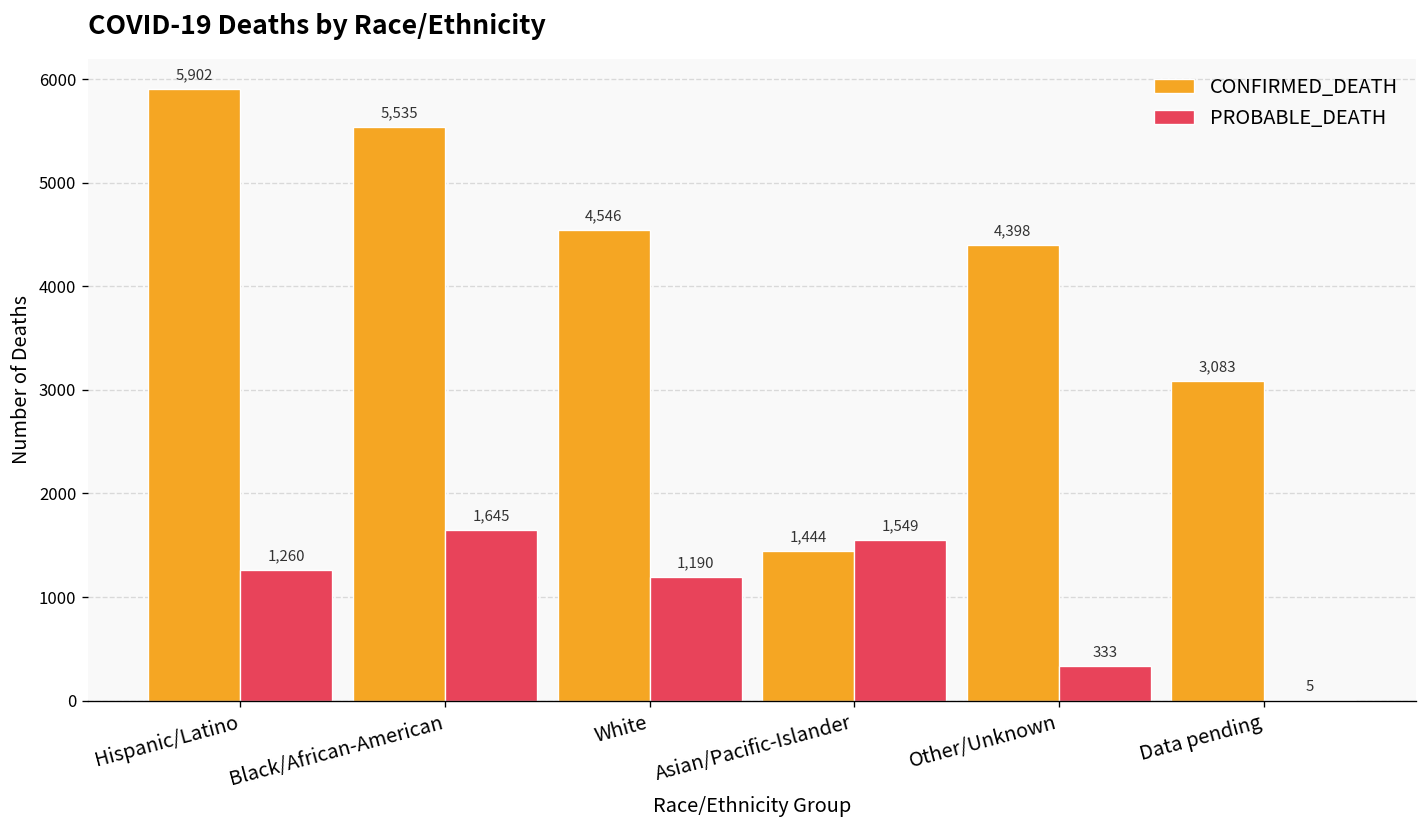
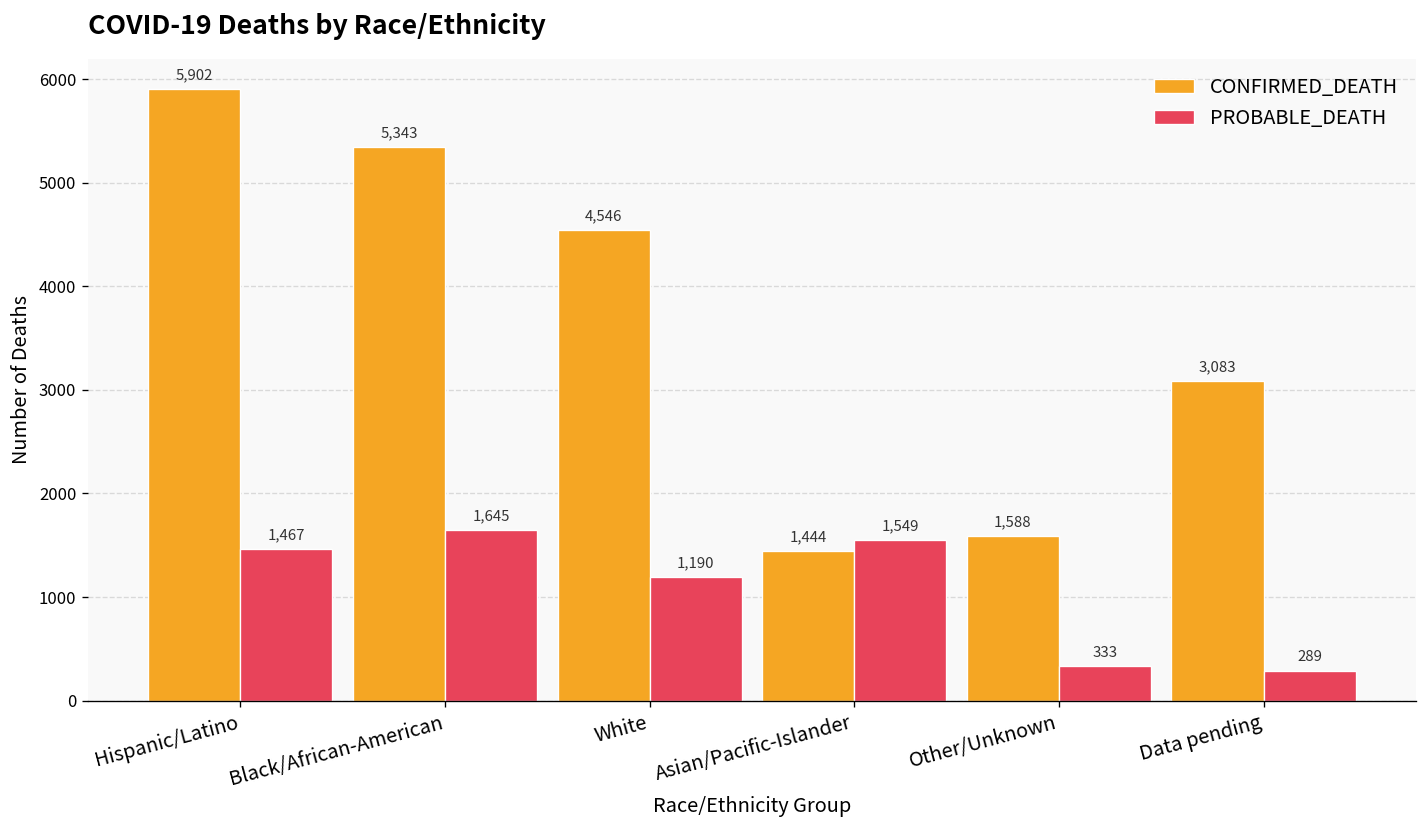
PROBABLE_DEATH, Hispanic/Latino: 1,260 -> 1,467
CONFIRMED_DEATH, Black/African-American: 5,535 -> 5,343
CONFIRMED_DEATH, Other/Unknown: 4,398 -> 1,588
PROBABLE_DEATH, Data pending: 5 -> 289
